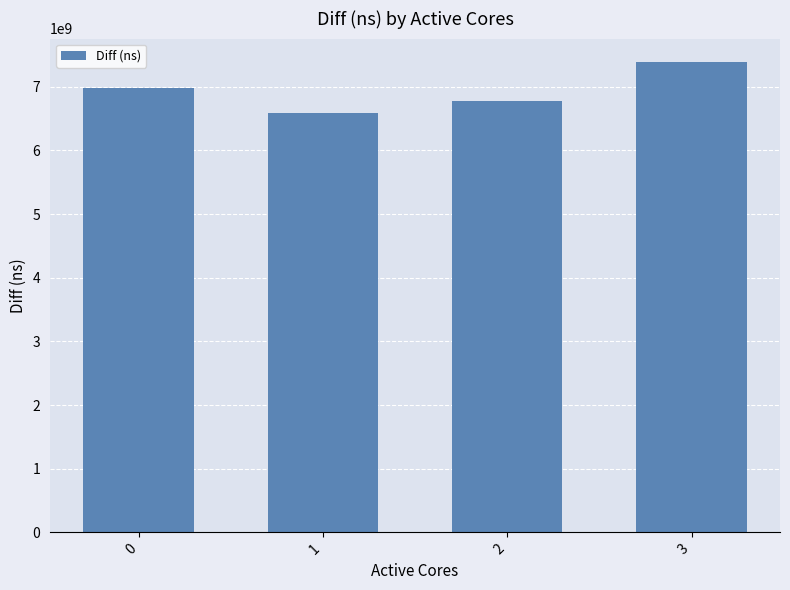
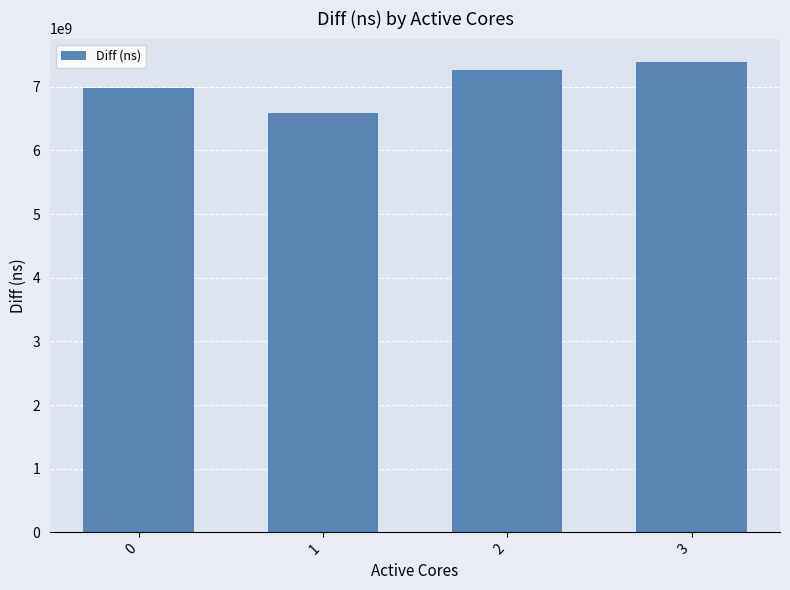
2: 6800000000 -> 7300000000
